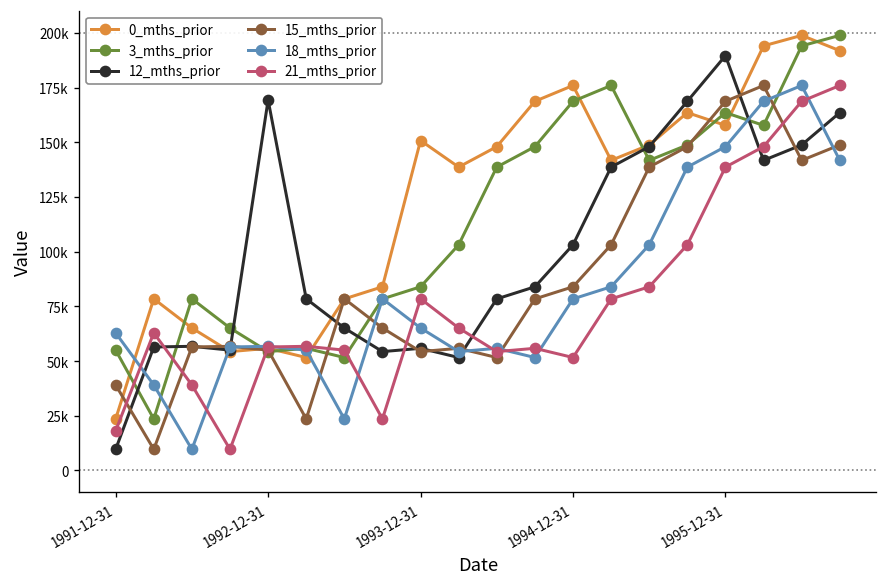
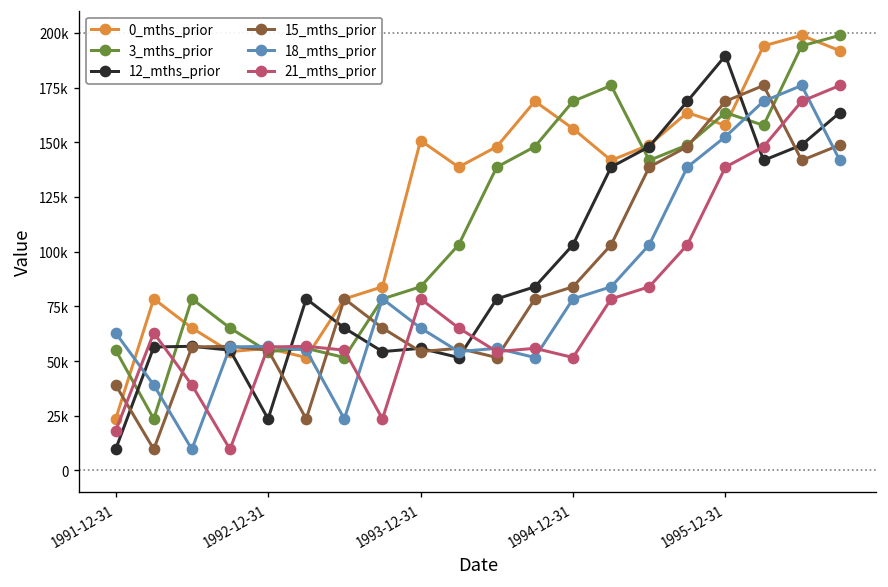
12_mths_prior, 1992-12-31: 169000 -> 24000
0_mths_prior, 1994-12-31: 176000 -> 156000
18_mths_prior, 1995-12-31: 148000 -> 153000
